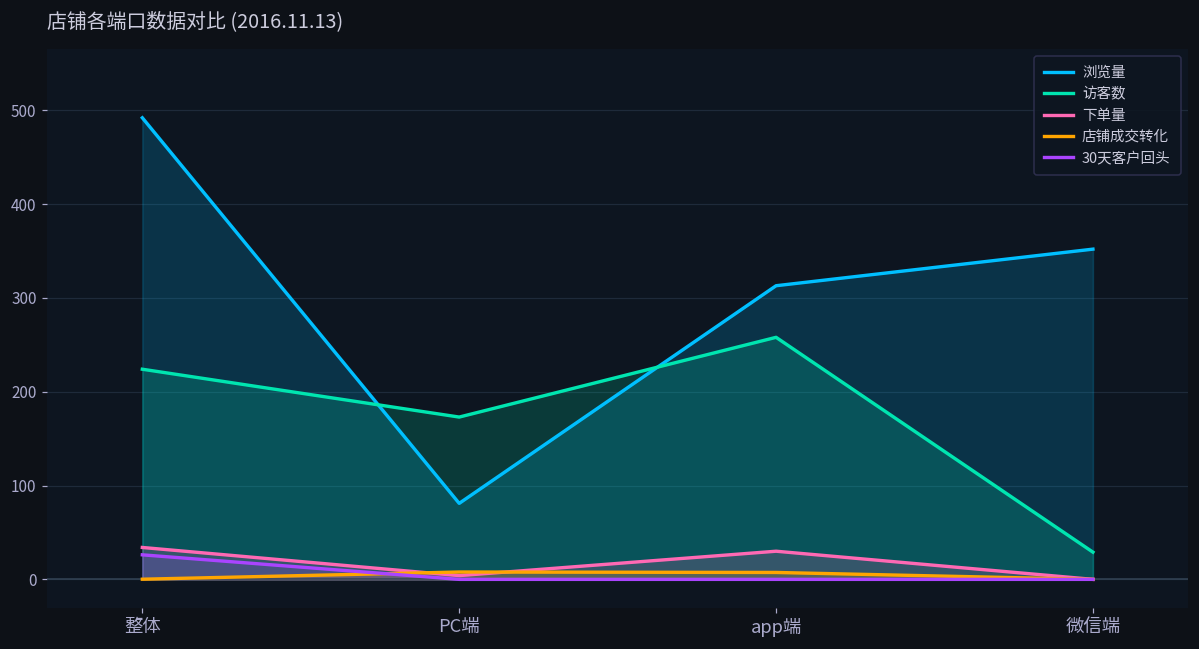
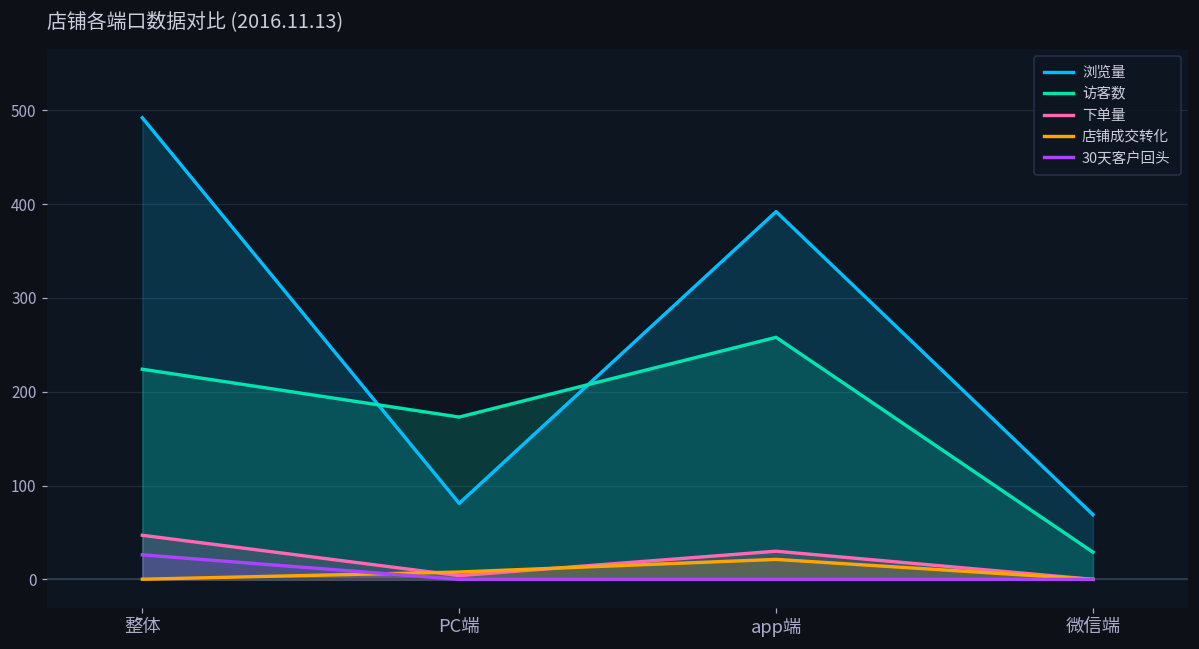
下单量, 整体: 30 -> 50
浏览量, app端: 310 -> 390
店铺成交转化, app端: 10 -> 20
浏览量, 微信端: 350 -> 70
